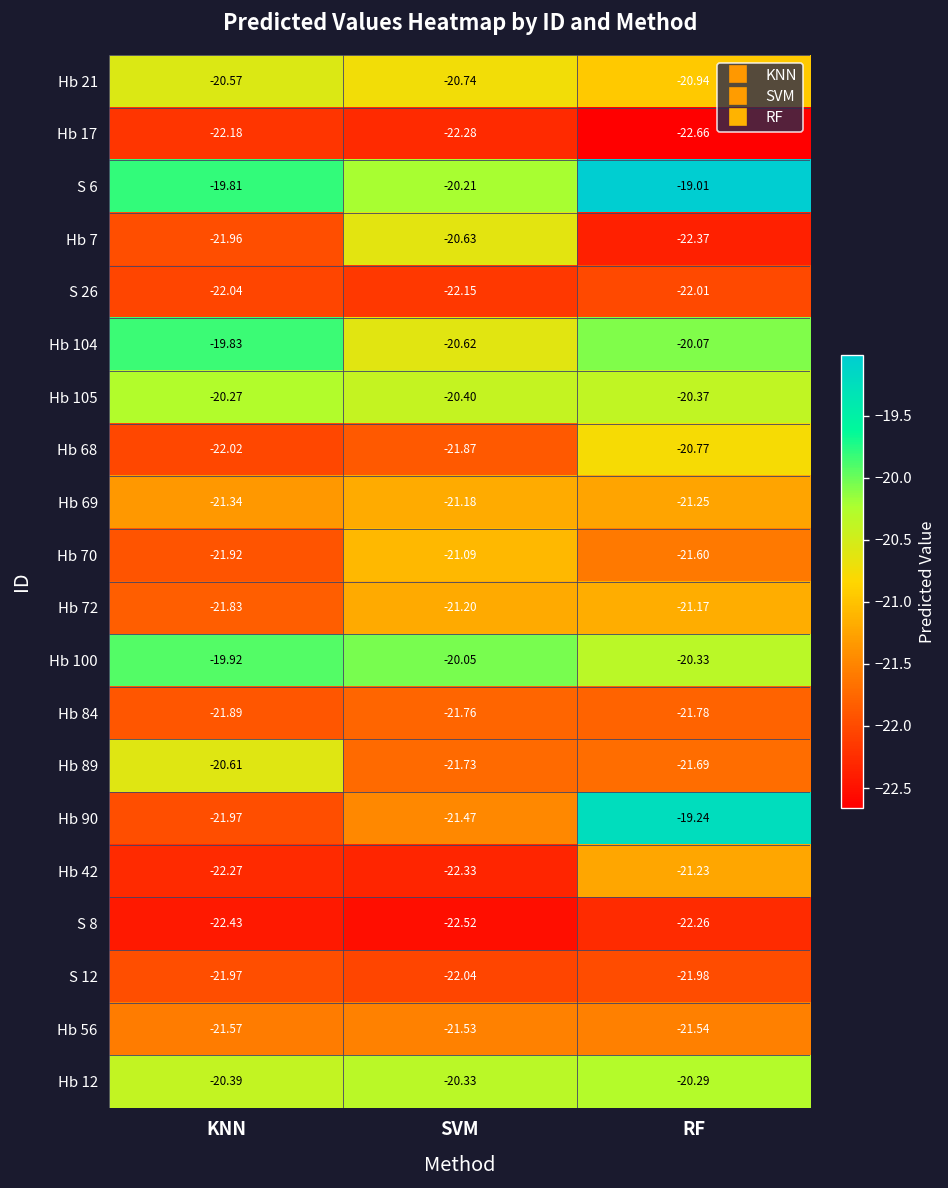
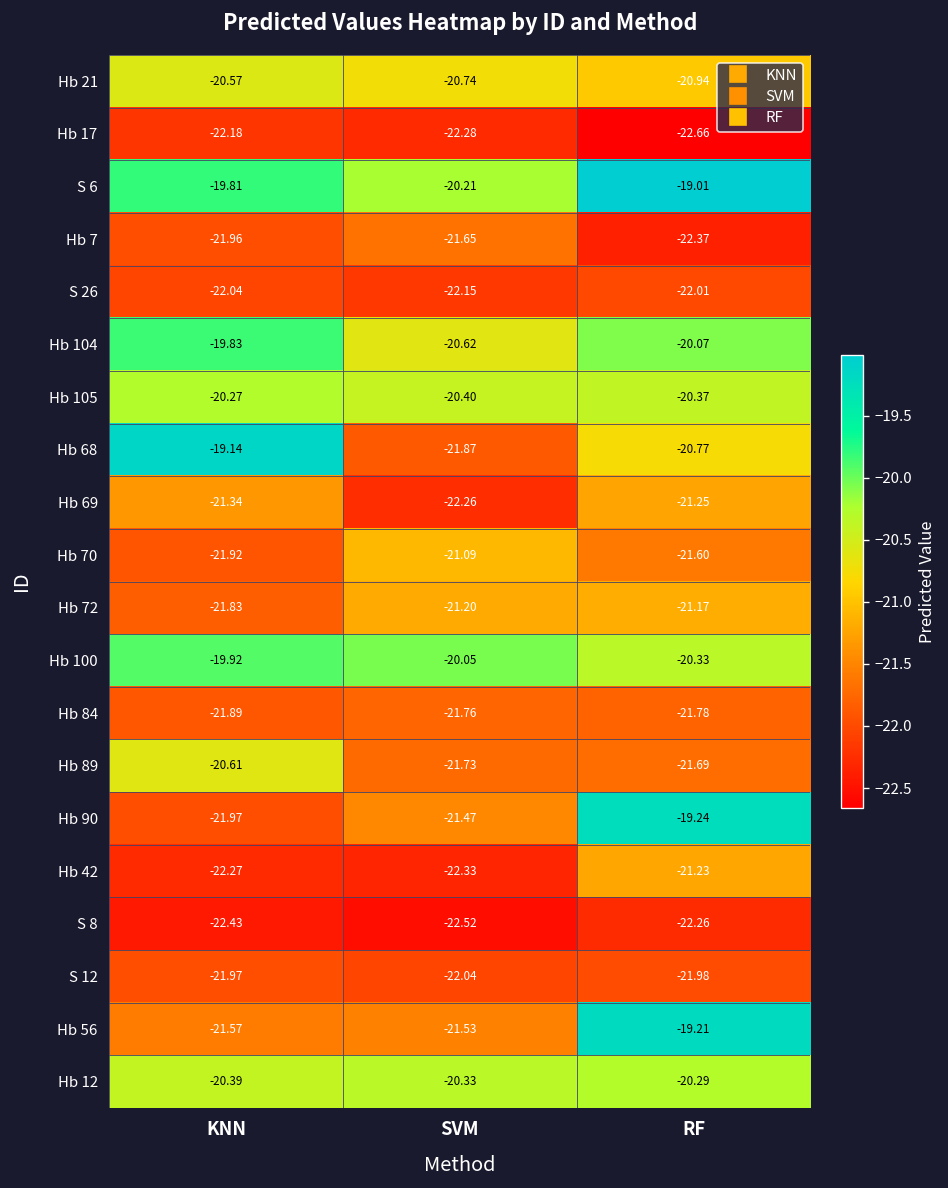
Hb 7, SVM: -20.63 -> -21.65
Hb 68, KNN: -22.02 -> -19.14
Hb 69, SVM: -21.18 -> -22.26
Hb 56, RF: -21.54 -> -19.21
